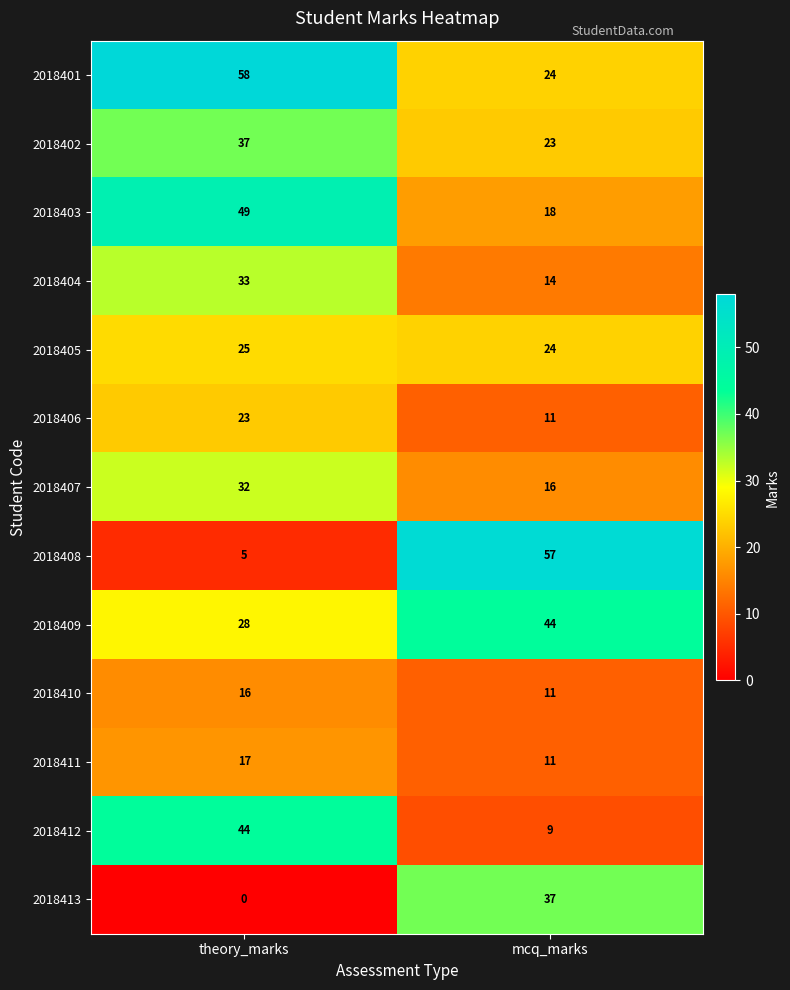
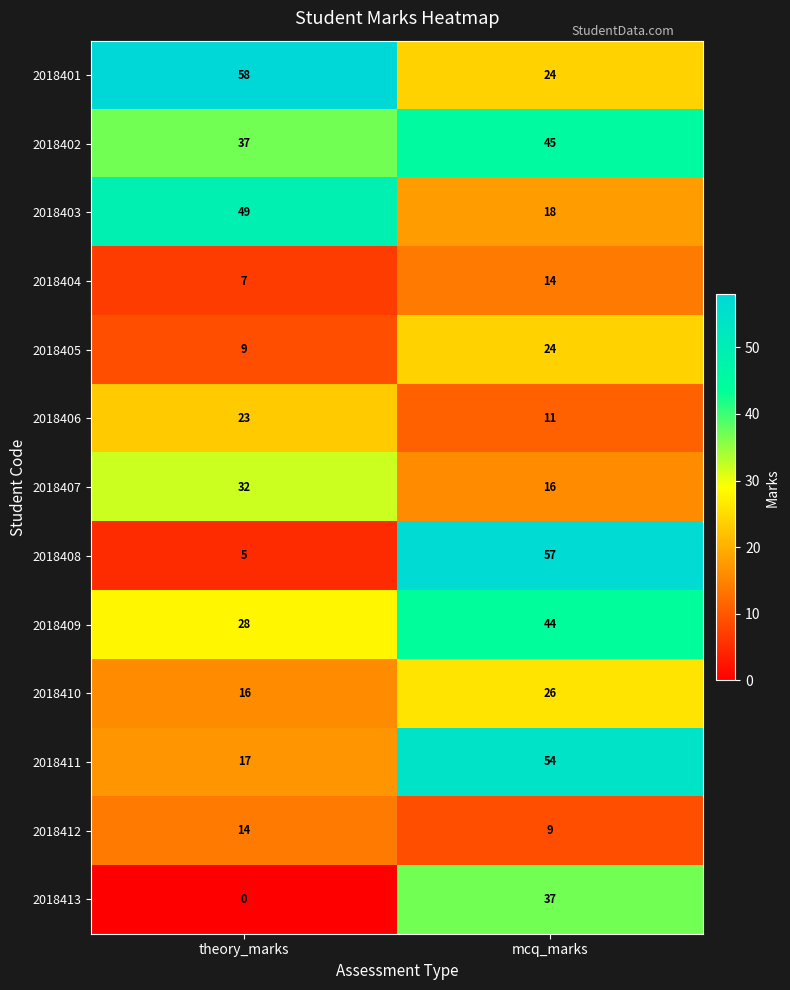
2018402, mcq_marks: 23 -> 45
2018404, theory_marks: 33 -> 7
2018405, theory_marks: 25 -> 9
2018410, mcq_marks: 11 -> 26
2018411, mcq_marks: 11 -> 54
2018412, theory_marks: 44 -> 14
